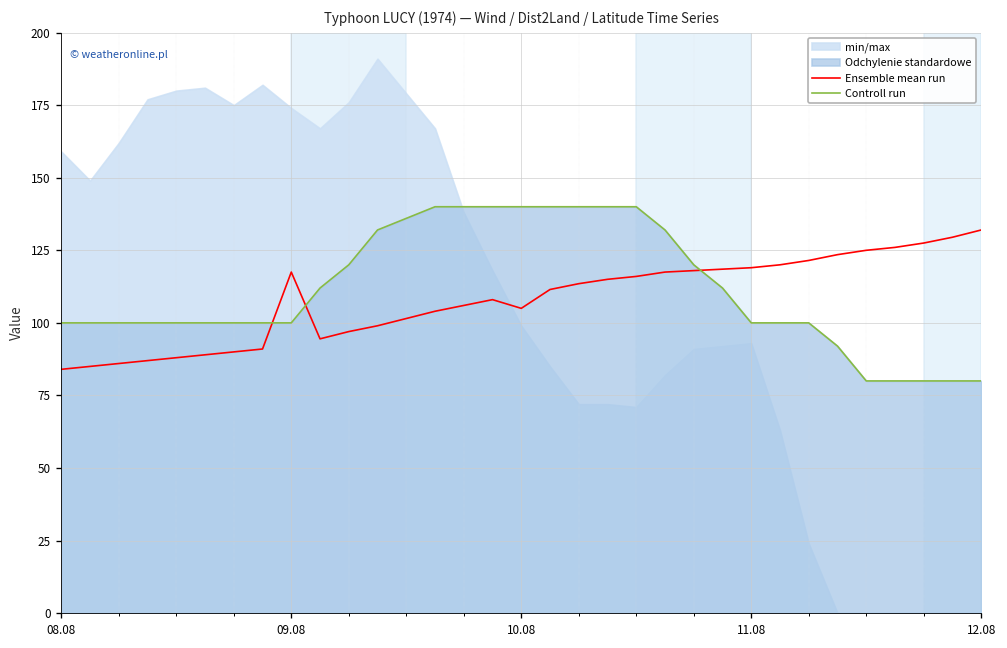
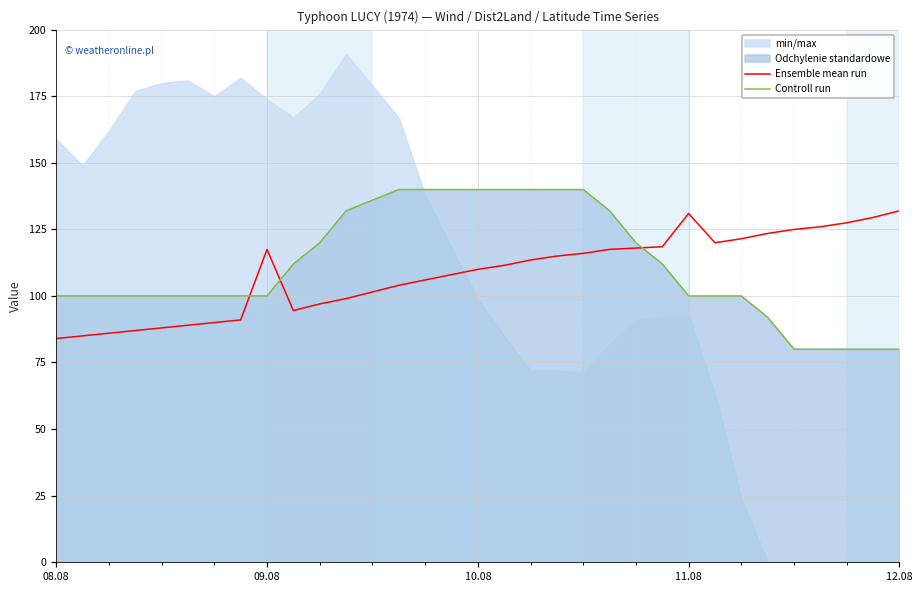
Ensemble mean run, 10.08: 105 -> 110
Ensemble mean run, 11.08: 119 -> 131
